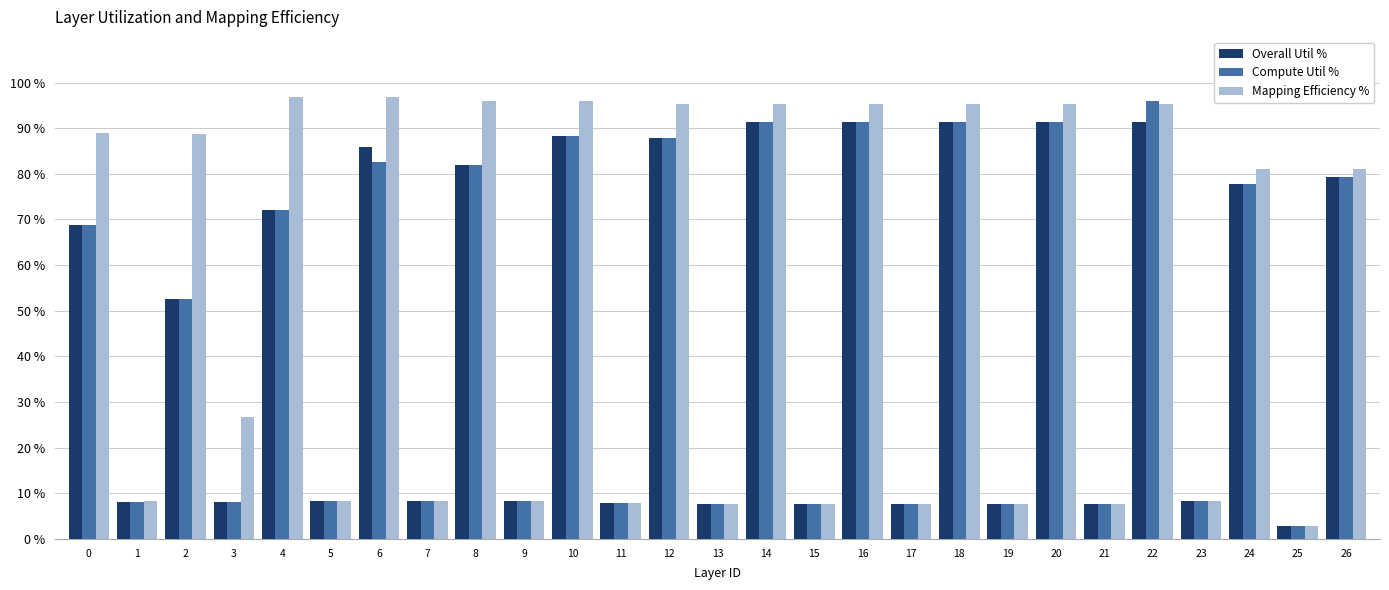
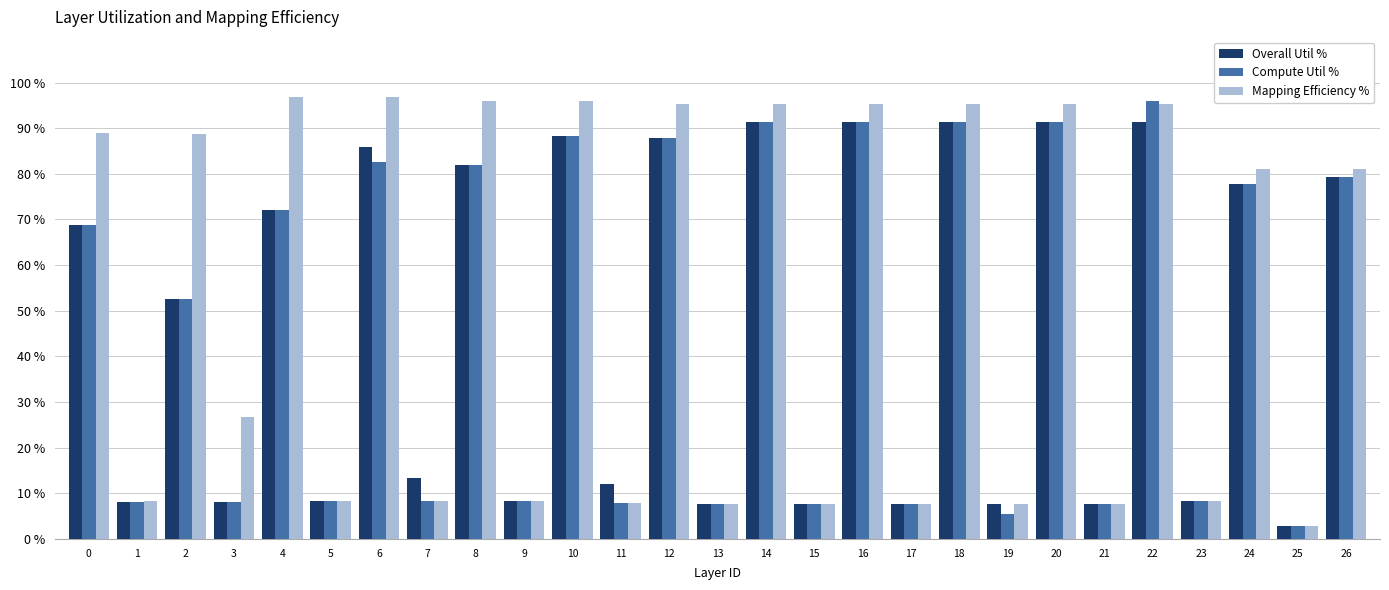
Overall Util %, 7: 8 % -> 13 %
Overall Util %, 11: 8 % -> 12 %
Compute Util %, 19: 8 % -> 6 %
